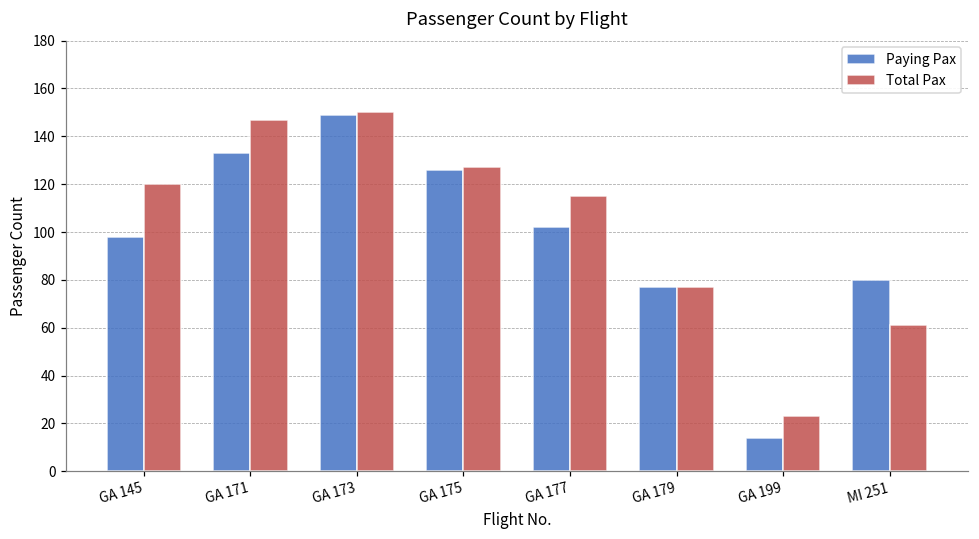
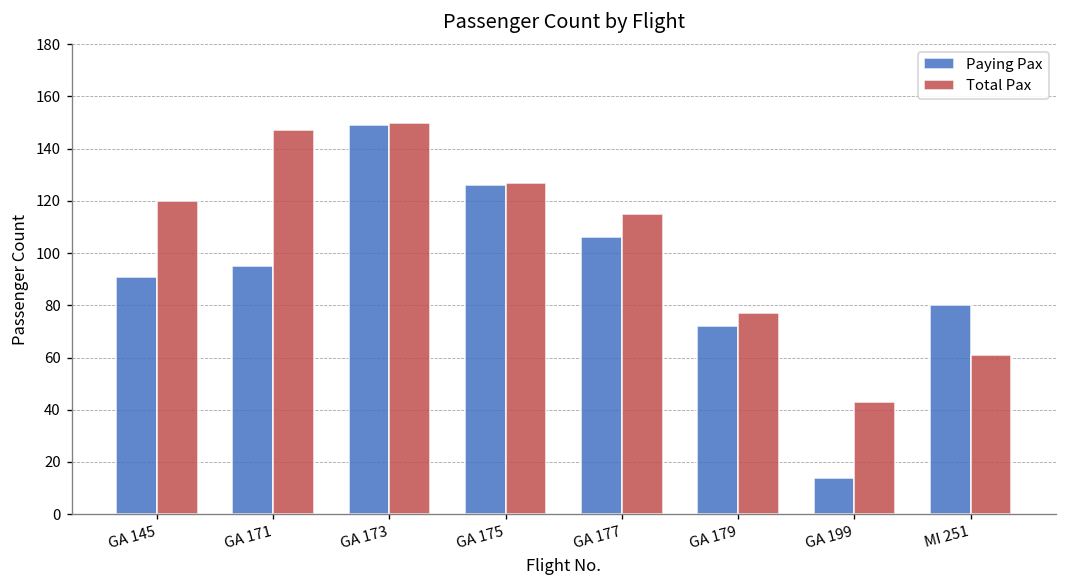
Paying Pax, GA 145: 98 -> 91
Paying Pax, GA 171: 133 -> 95
Paying Pax, GA 177: 102 -> 106
Paying Pax, GA 179: 77 -> 72
Total Pax, GA 199: 23 -> 43
